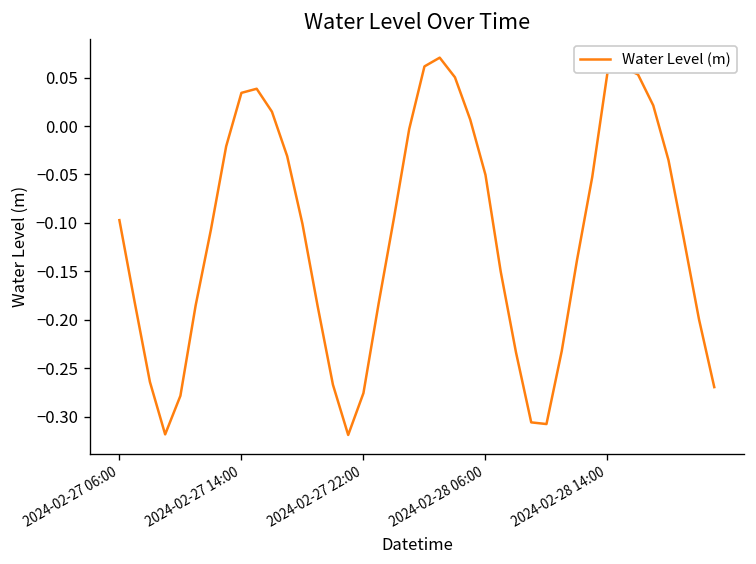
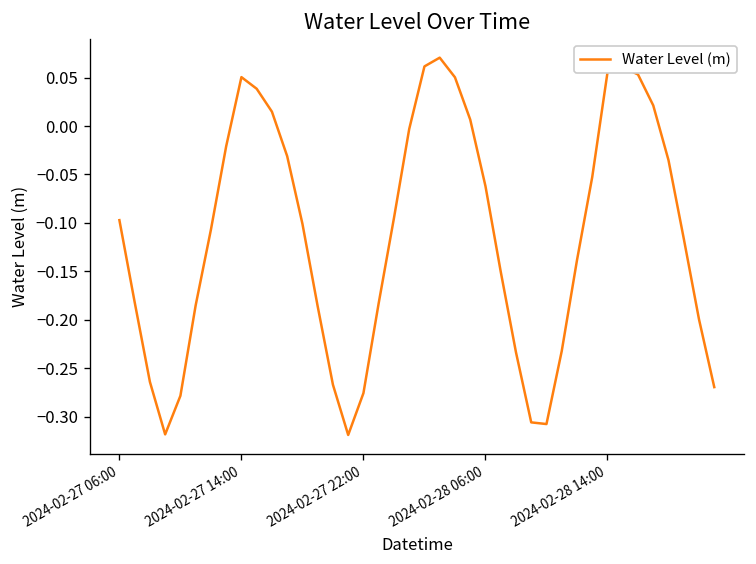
2024-02-27 14:00: 0.03 -> 0.05
2024-02-28 06:00: -0.05 -> -0.06
